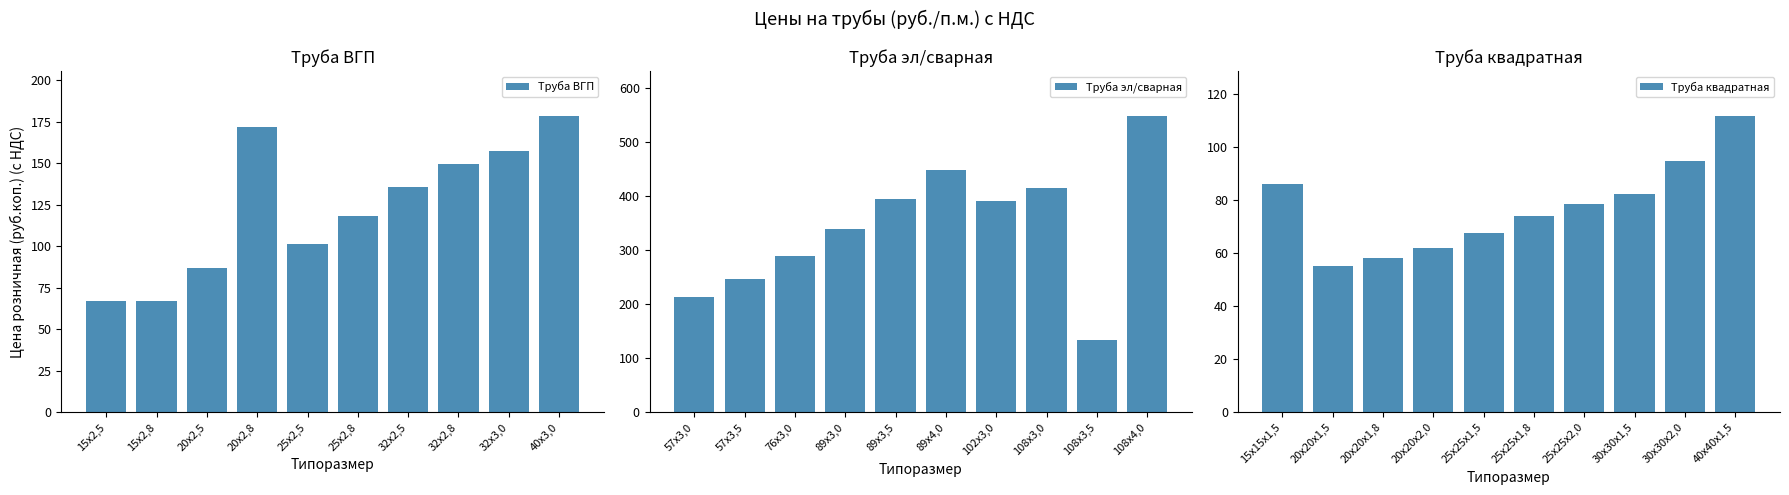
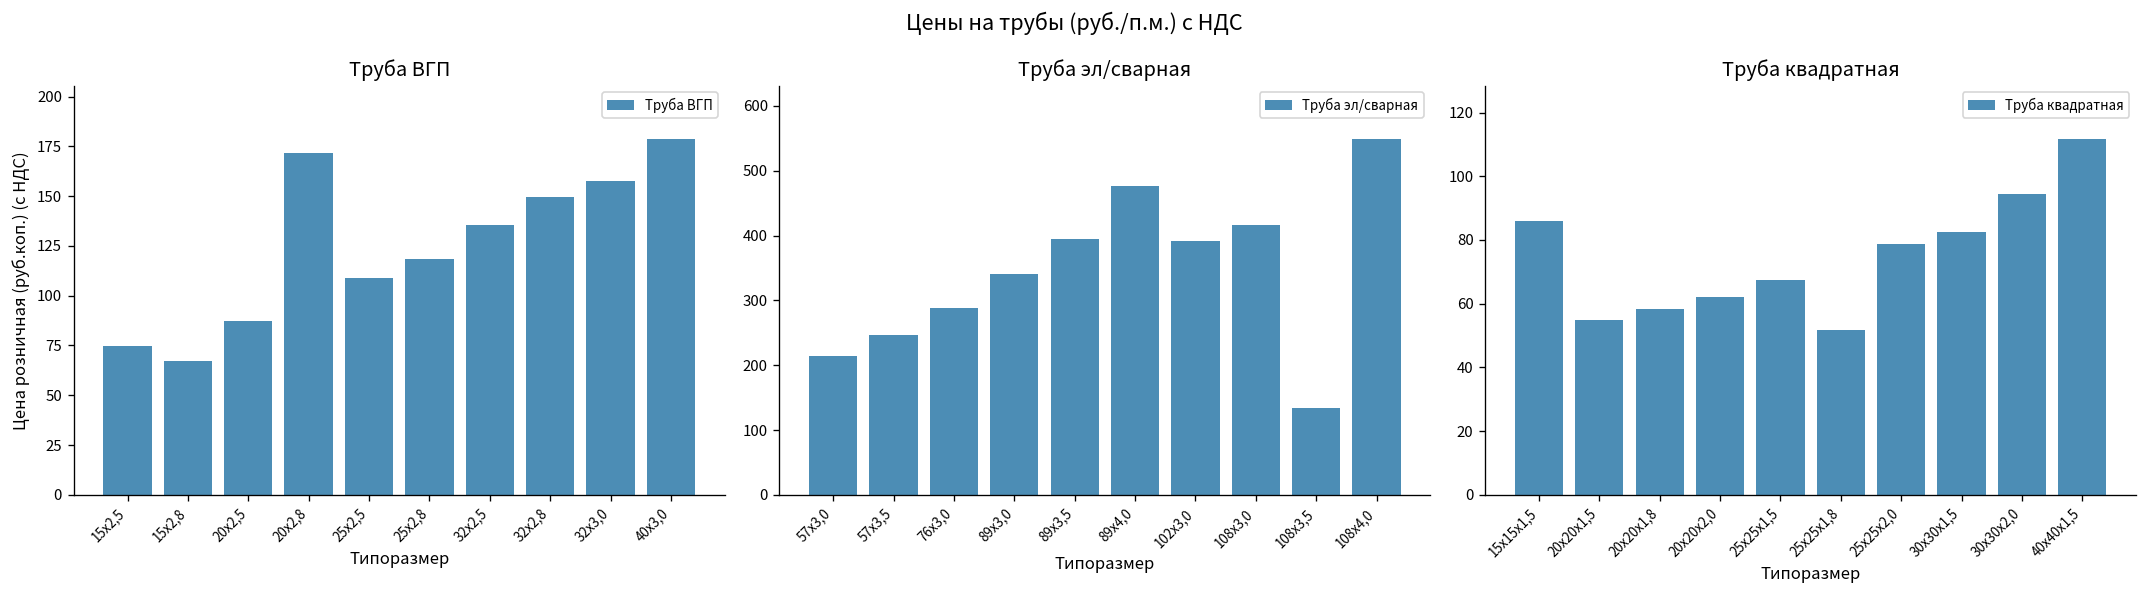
Труба ВГП, 15х2,5: 67 -> 75
Труба ВГП, 25х2,5: 102 -> 109
Труба эл/сварная, 89х4,0: 450 -> 480
Труба квадратная, 25х25х1,8: 74 -> 52
